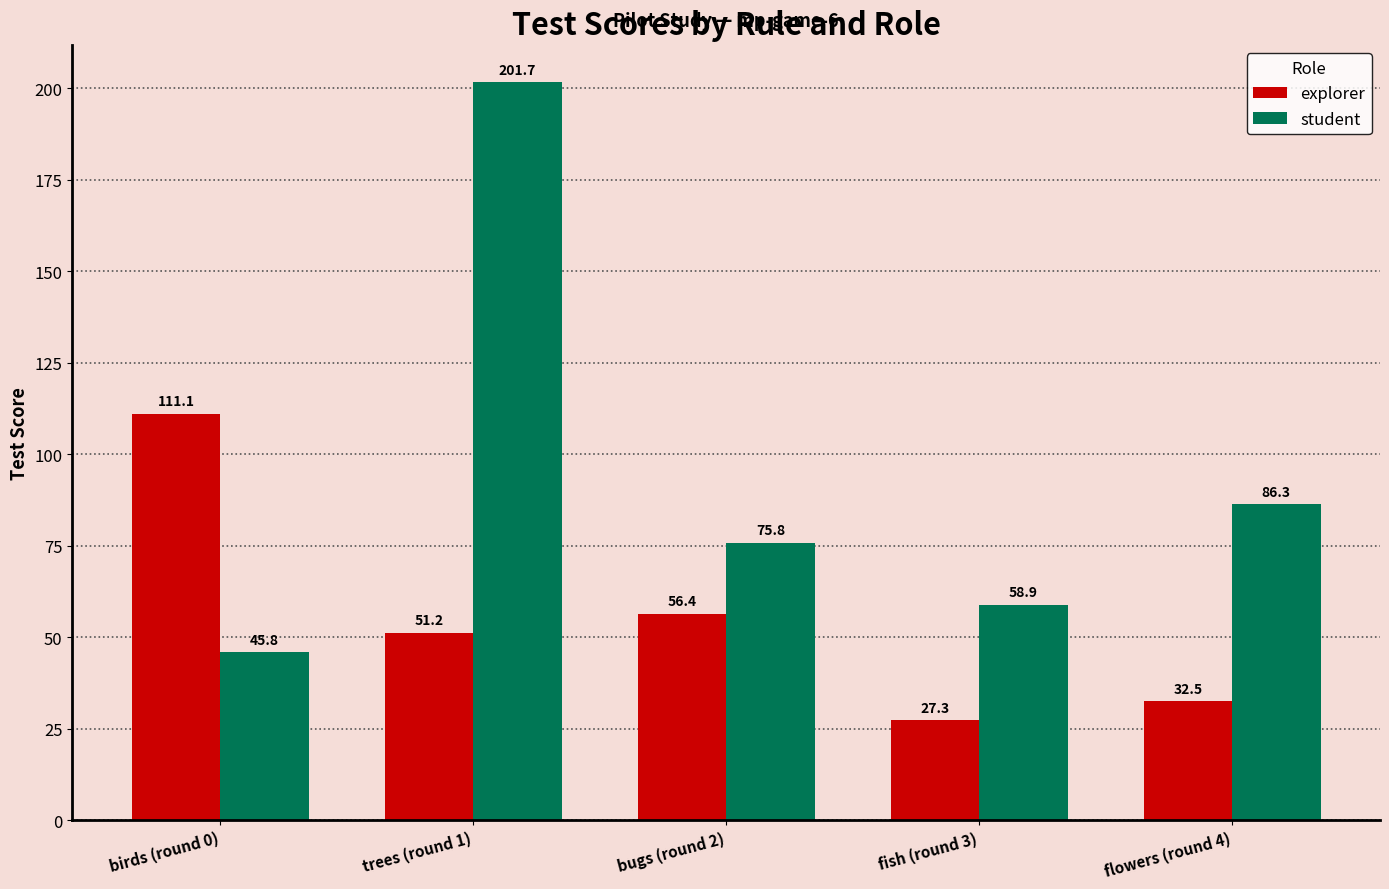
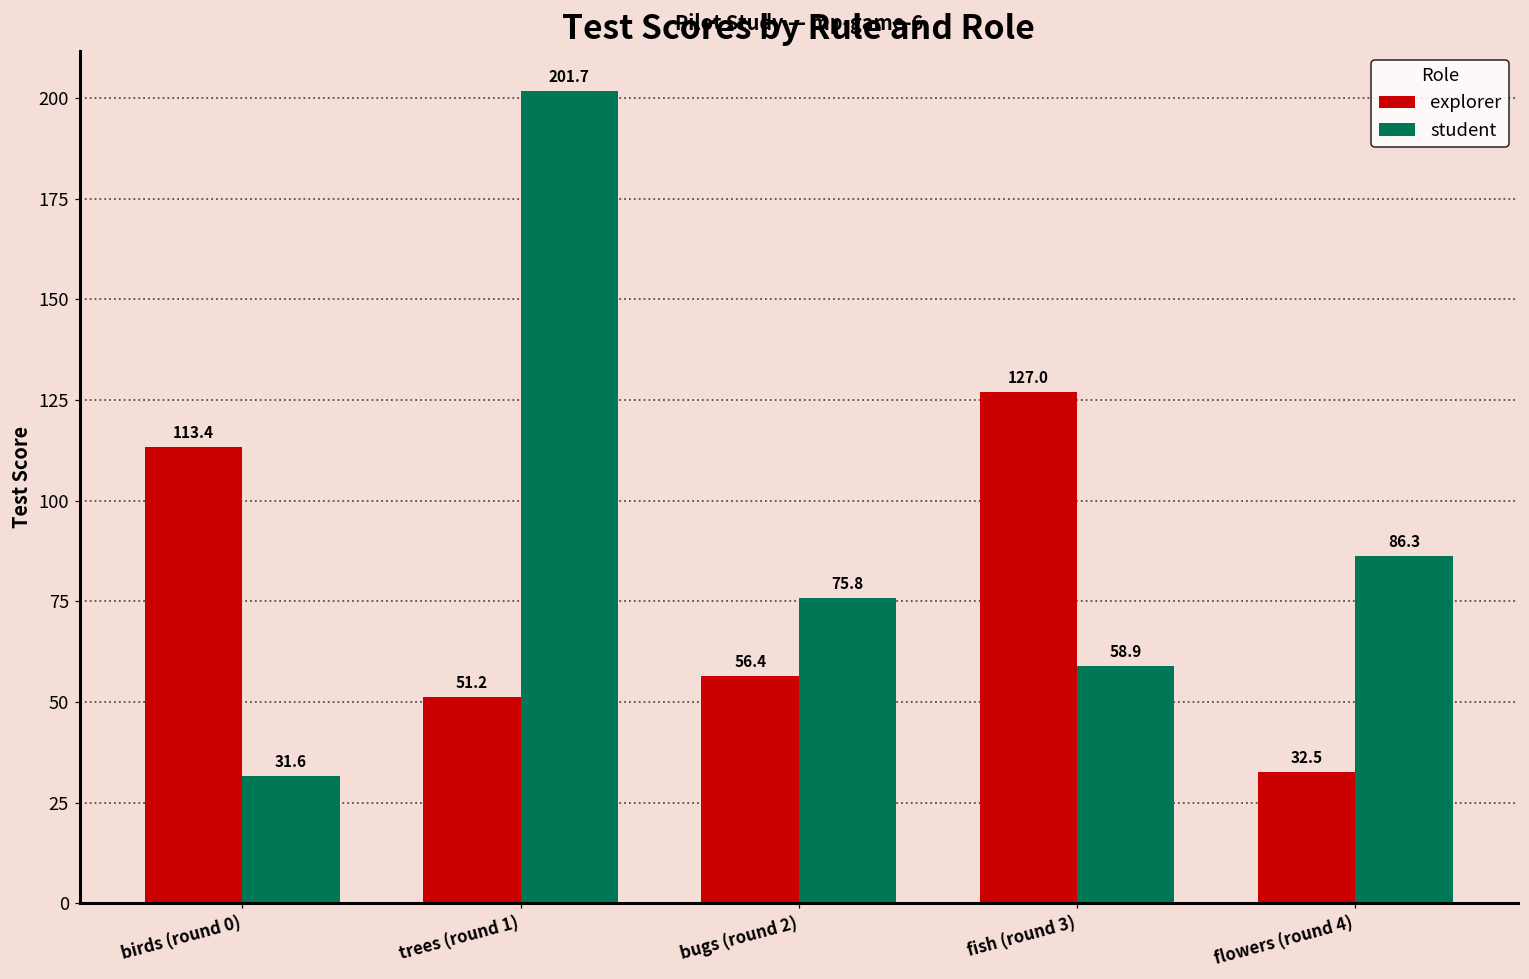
explorer, birds (round 0): 111.1 -> 113.4
student, birds (round 0): 45.8 -> 31.6
explorer, fish (round 3): 27.3 -> 127.0
